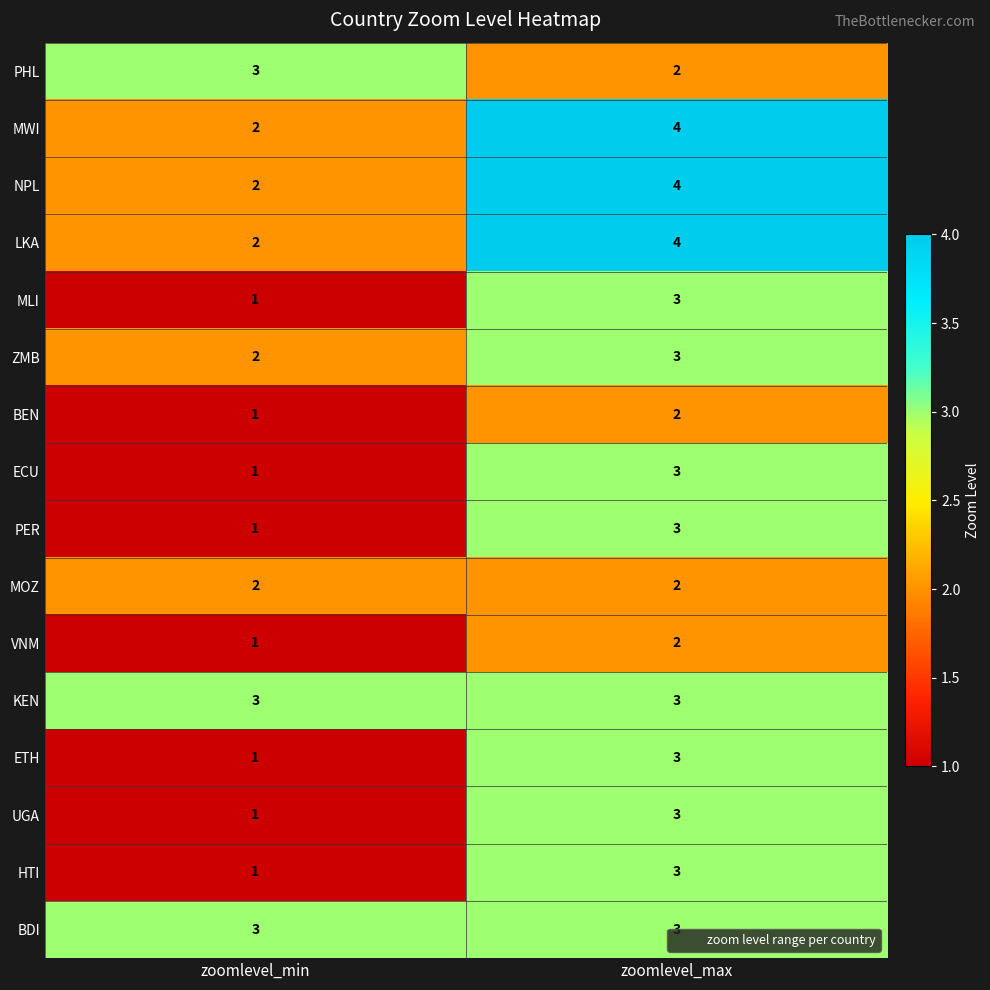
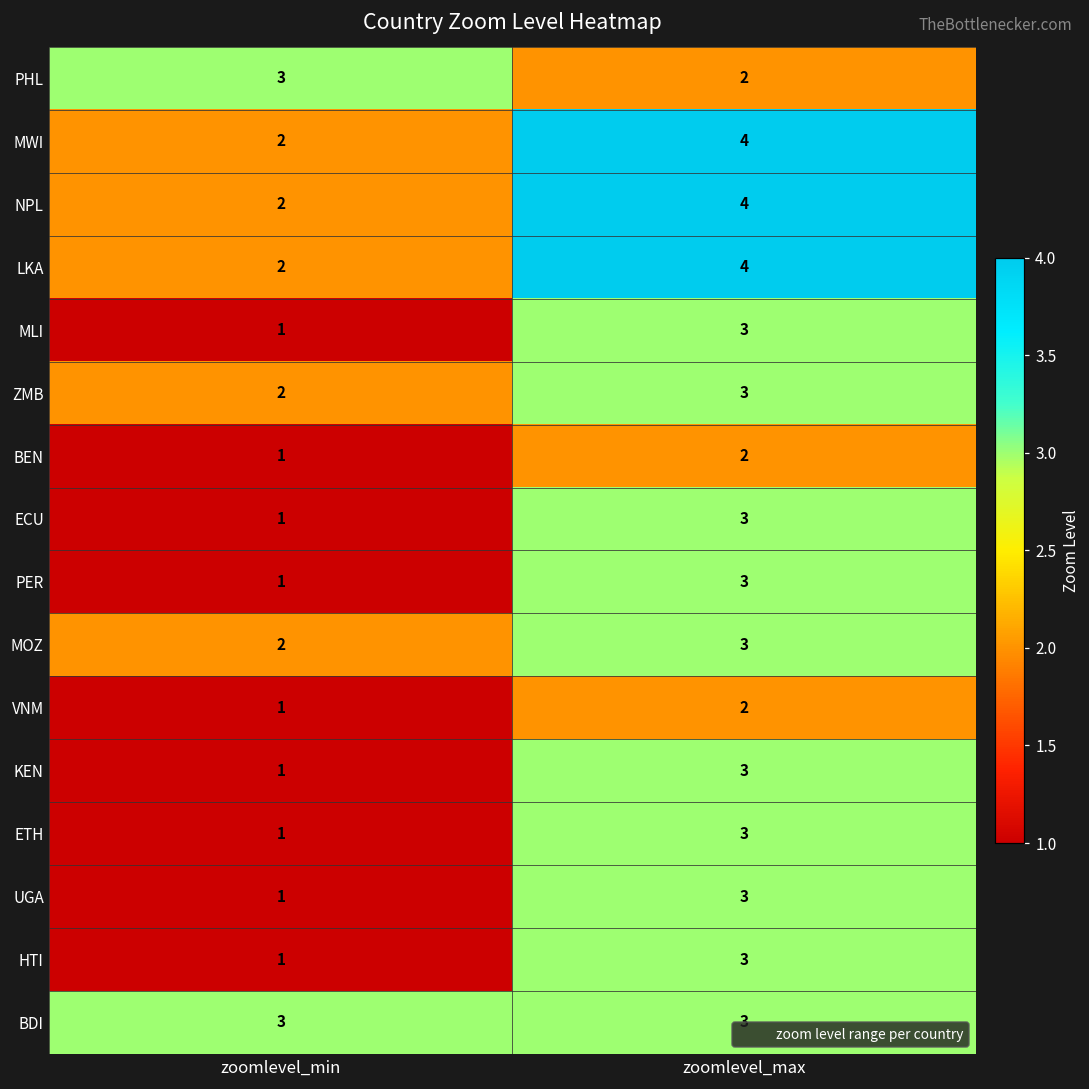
MOZ, zoomlevel_max: 2 -> 3
KEN, zoomlevel_min: 3 -> 1
